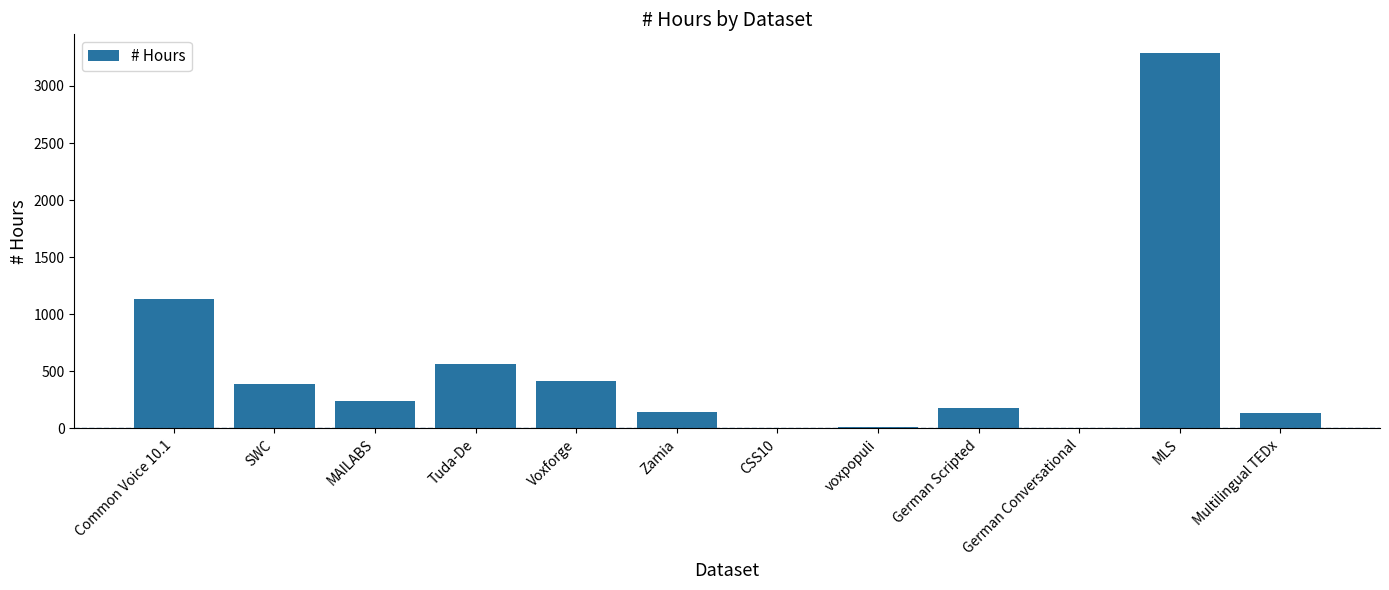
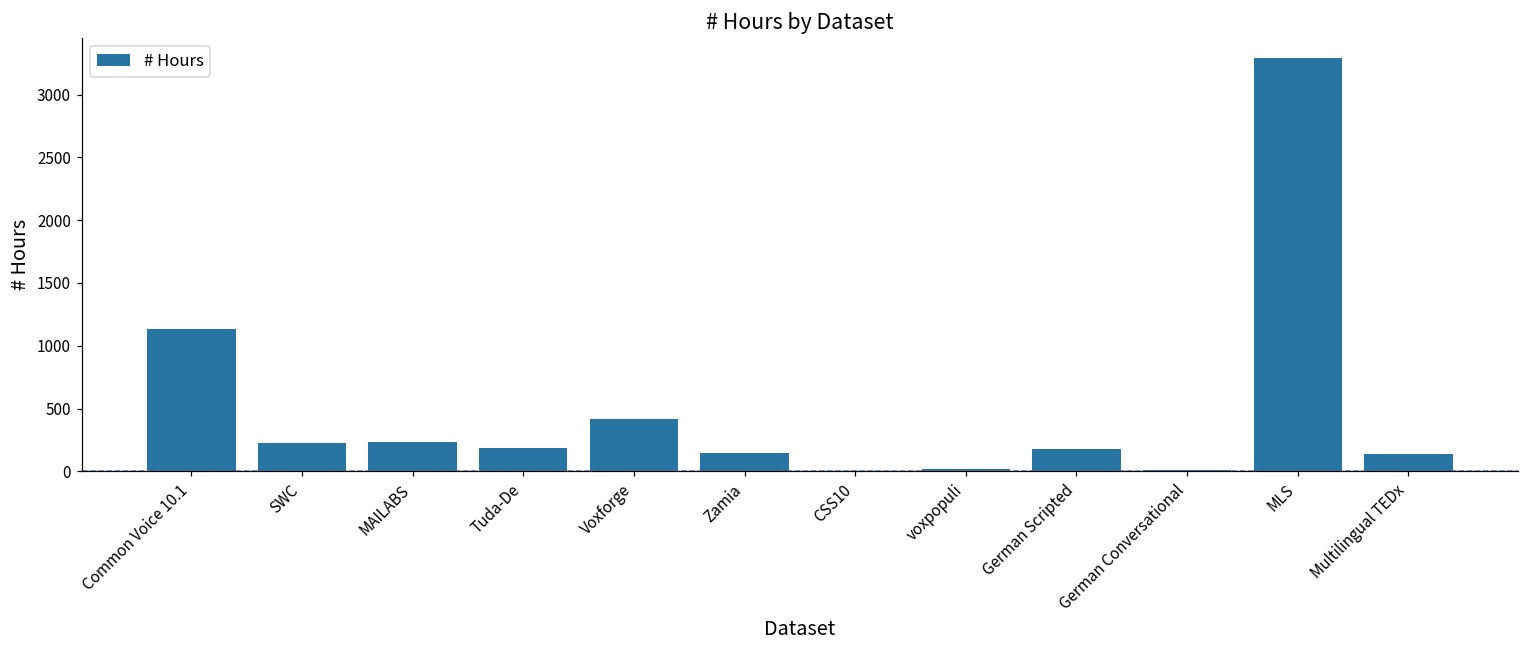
SWC: 390 -> 230
Tuda-De: 560 -> 180
